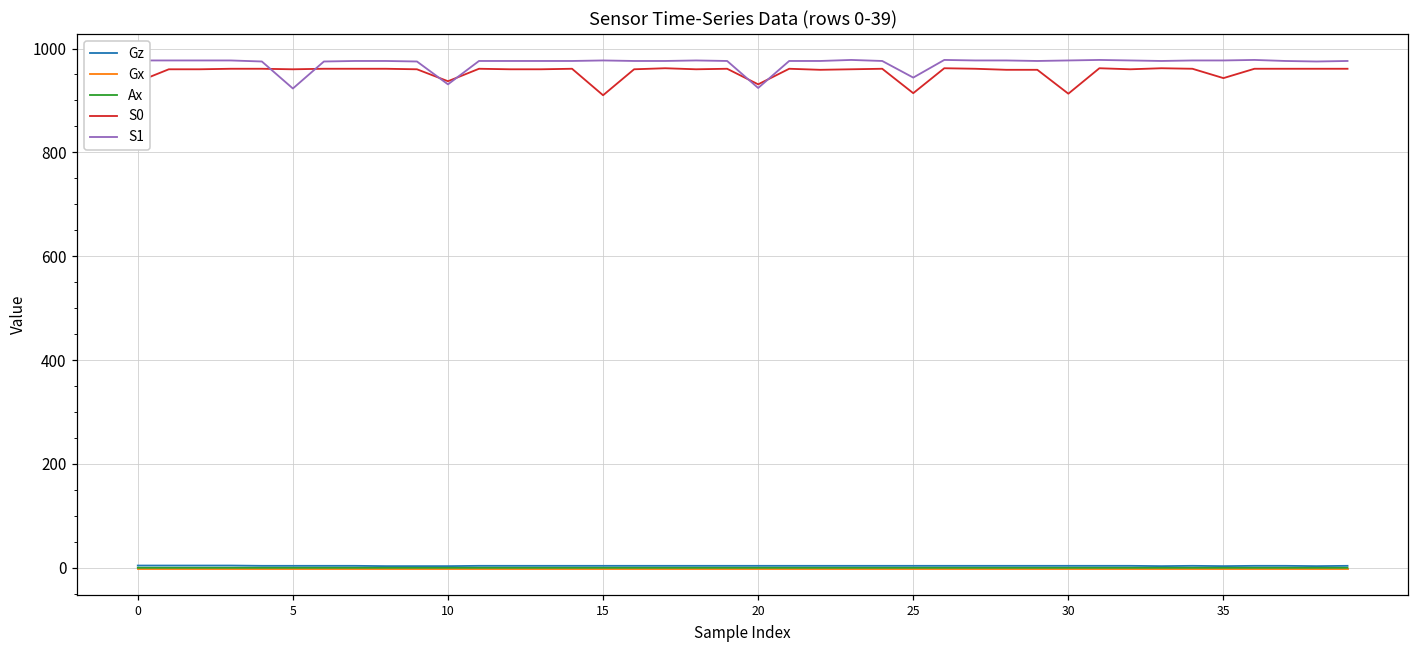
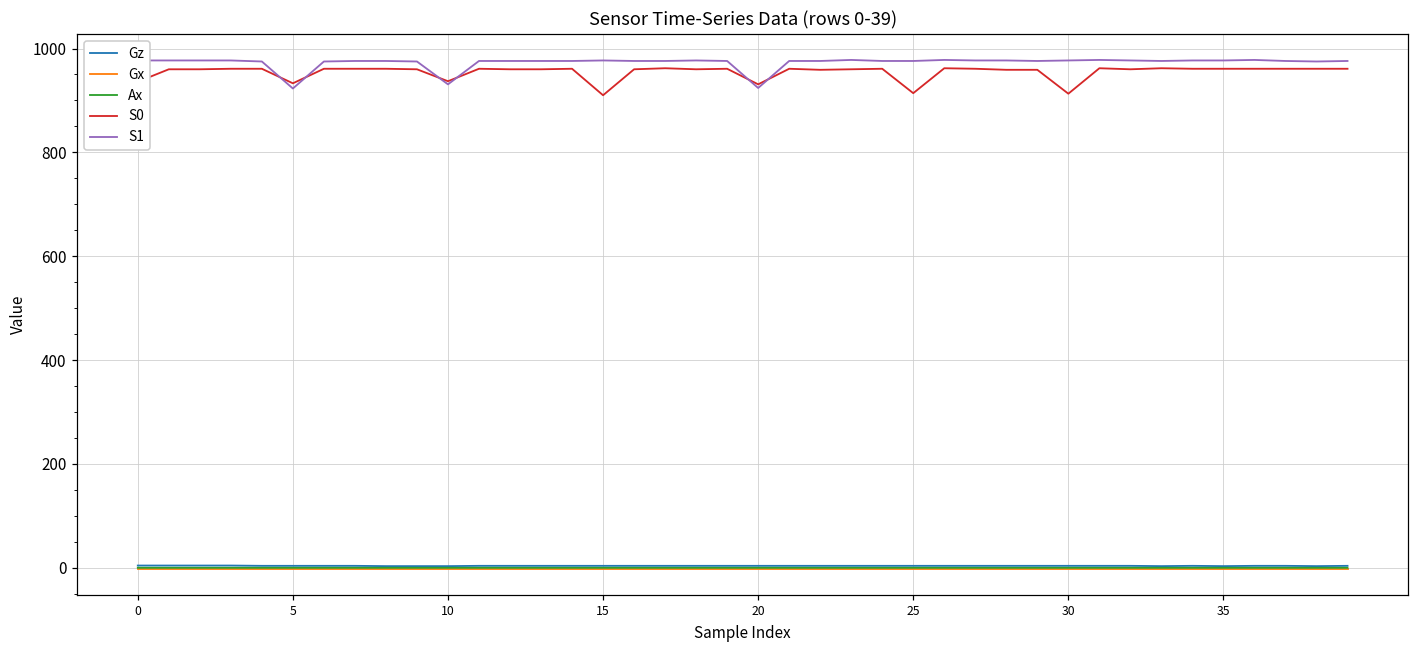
S0, 5: 960 -> 930
S1, 25: 940 -> 980
S0, 35: 940 -> 960
